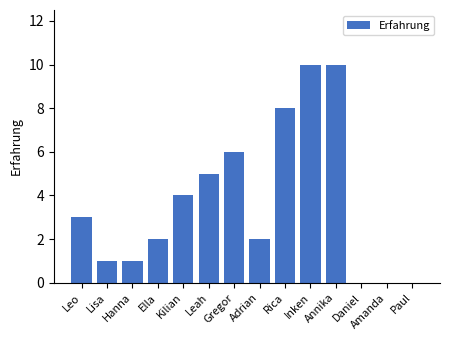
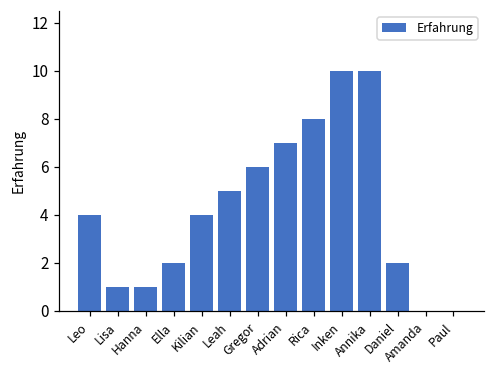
Leo: 3 -> 4
Adrian: 2 -> 7
Daniel: 0 -> 2
